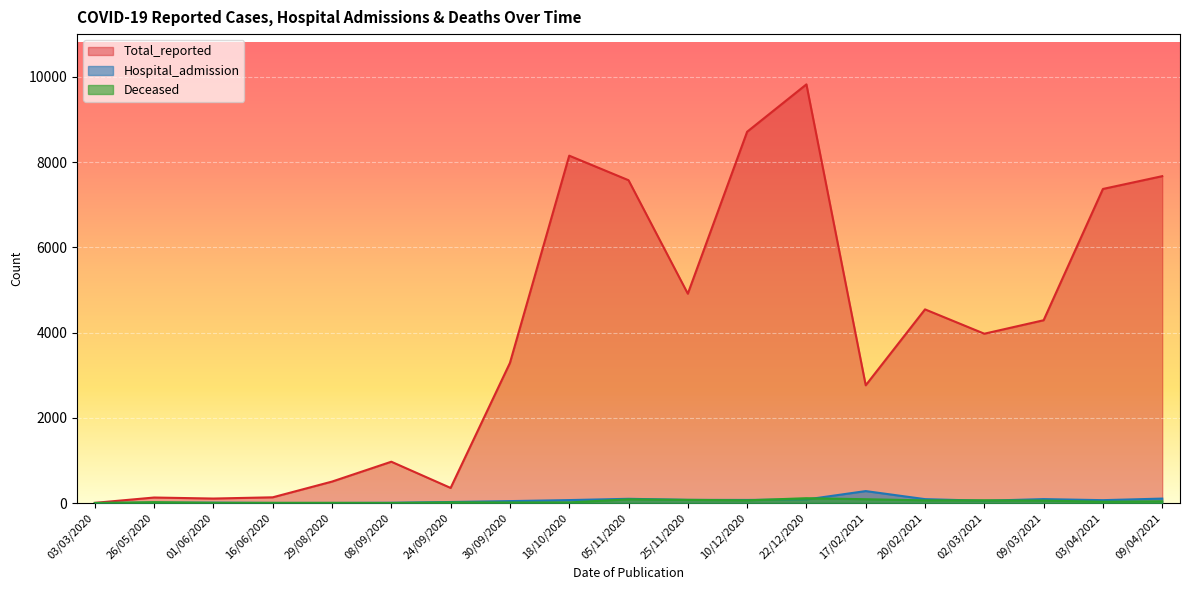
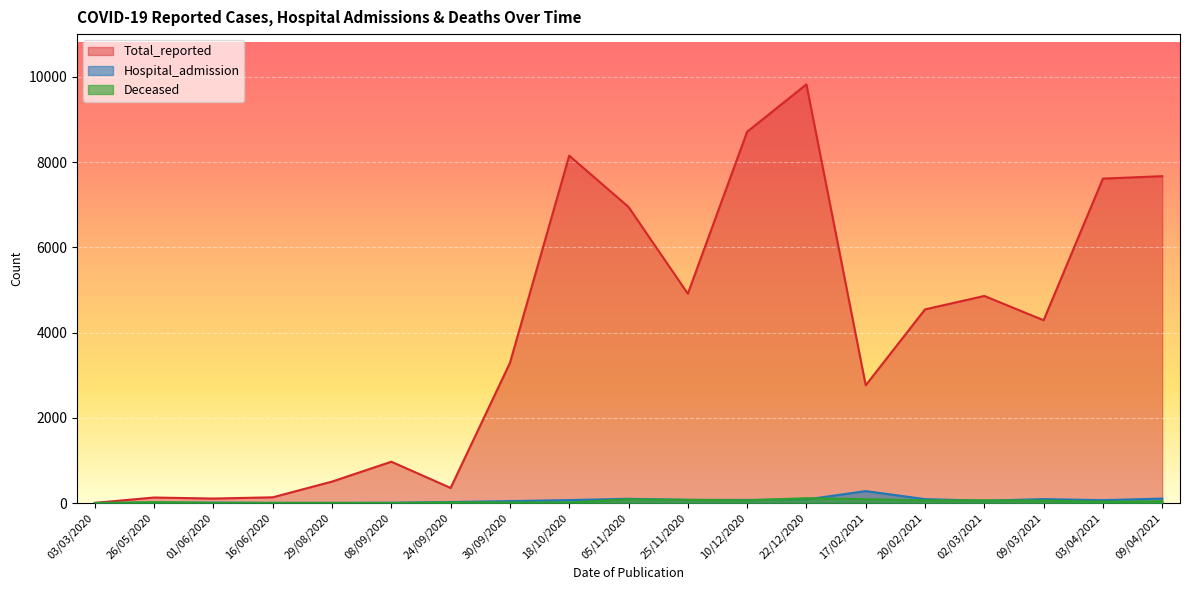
Total_reported, 05/11/2020: 7600 -> 6900
Total_reported, 02/03/2021: 4000 -> 4900
Total_reported, 03/04/2021: 7400 -> 7600
